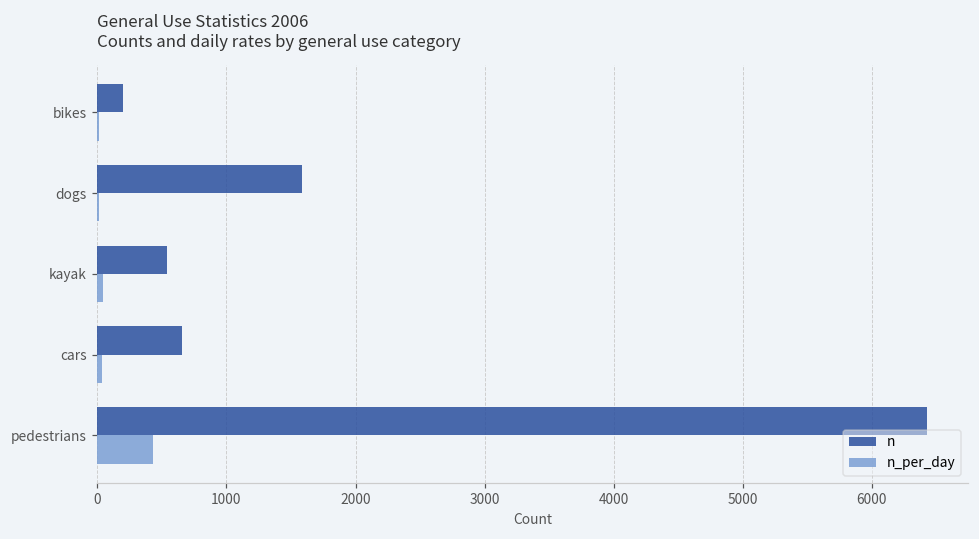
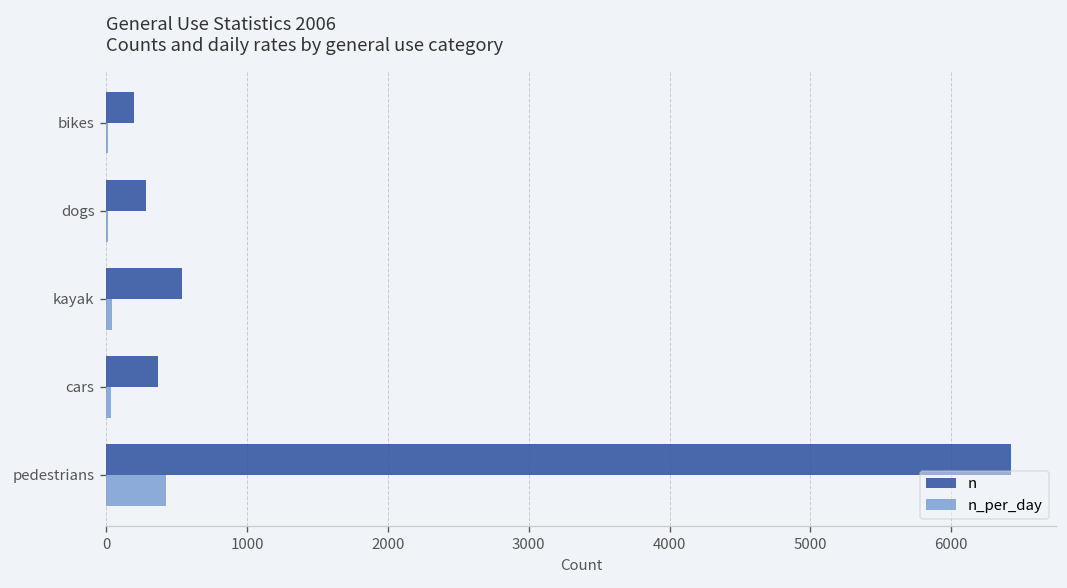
n, dogs: 1580 -> 280
n, cars: 650 -> 370
